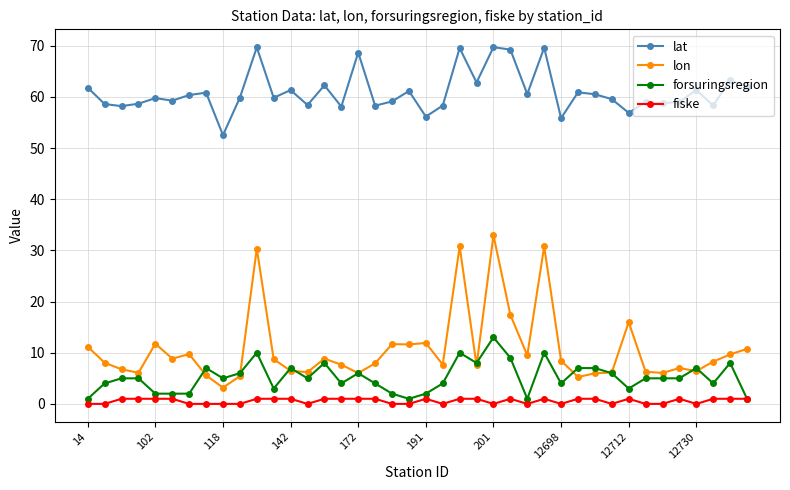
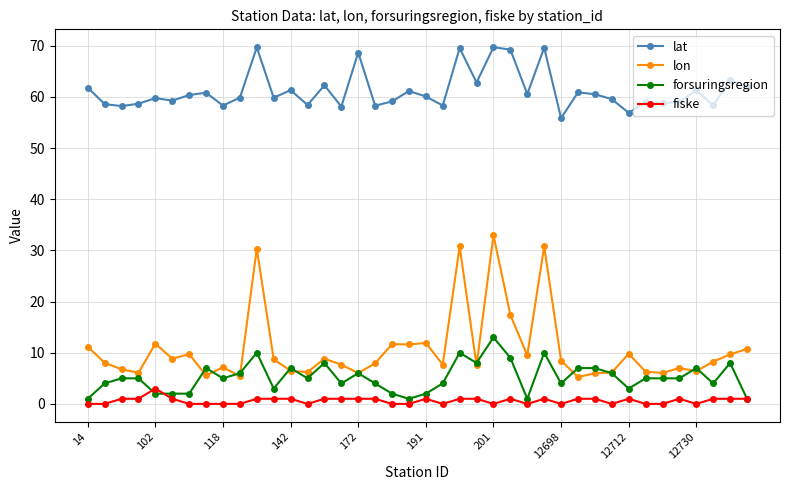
fiske, 102: 1 -> 3
lat, 118: 53 -> 58
lon, 118: 3 -> 7
lat, 191: 56 -> 60
lon, 12712: 16 -> 10
